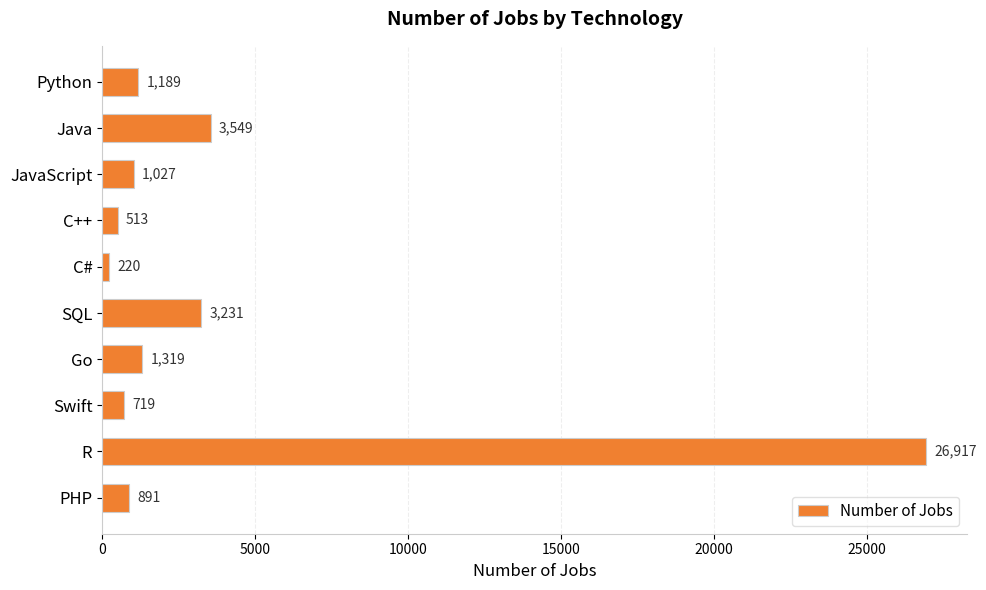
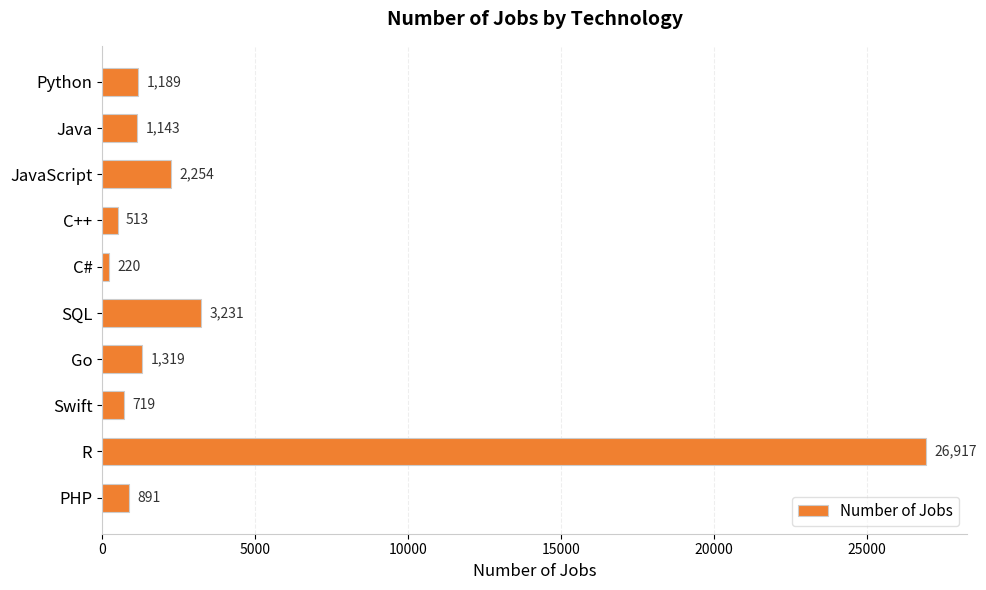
Java: 3,549 -> 1,143
JavaScript: 1,027 -> 2,254
